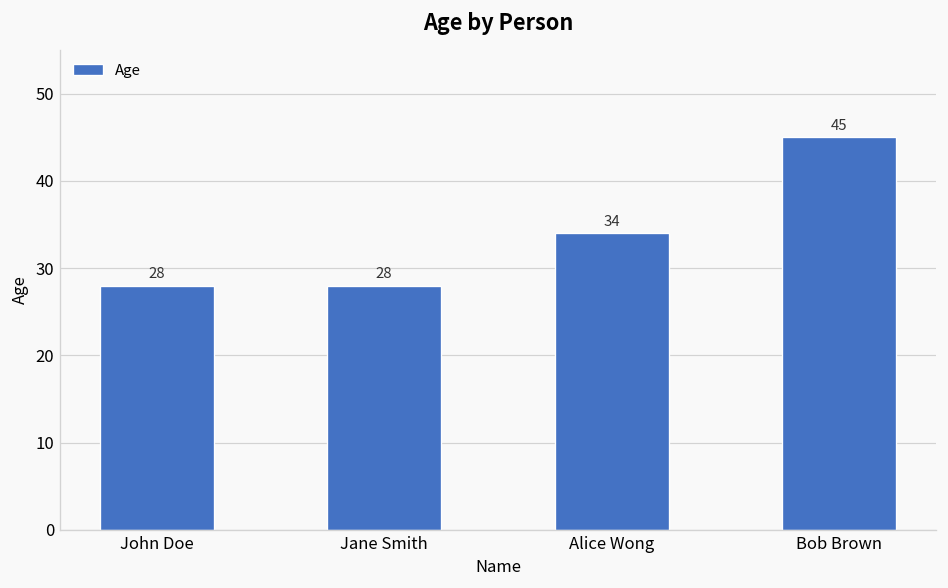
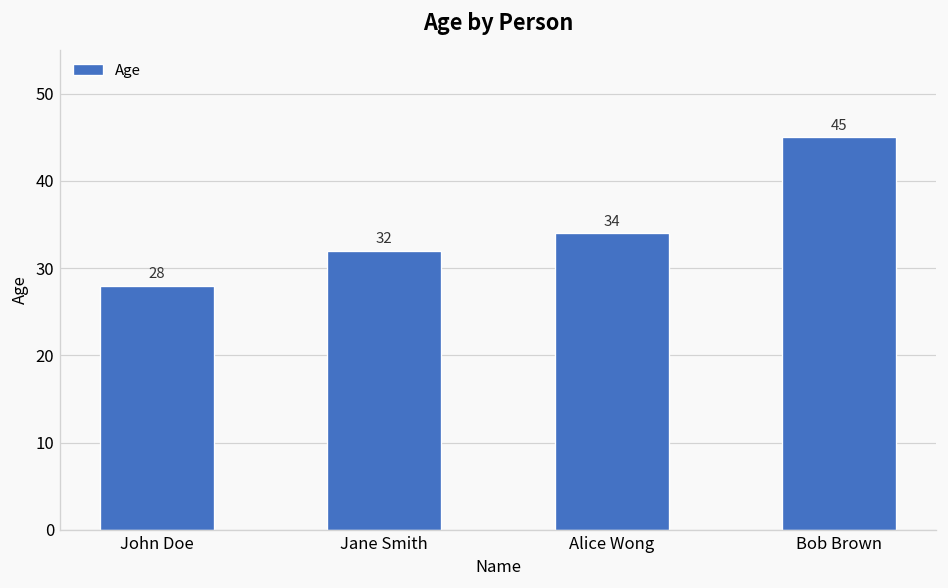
Jane Smith: 28 -> 32
